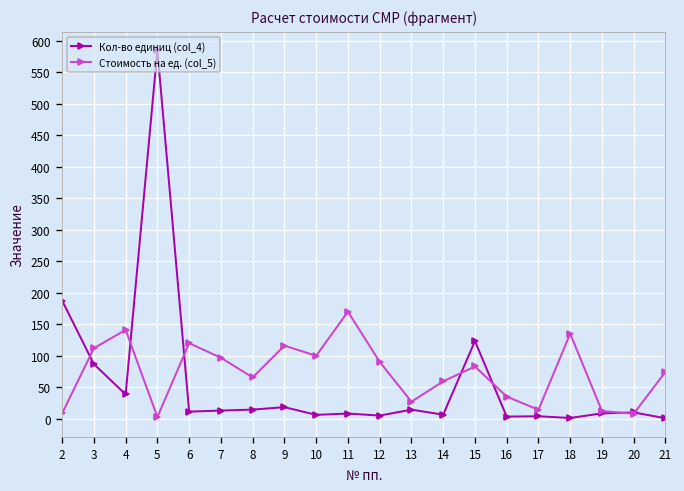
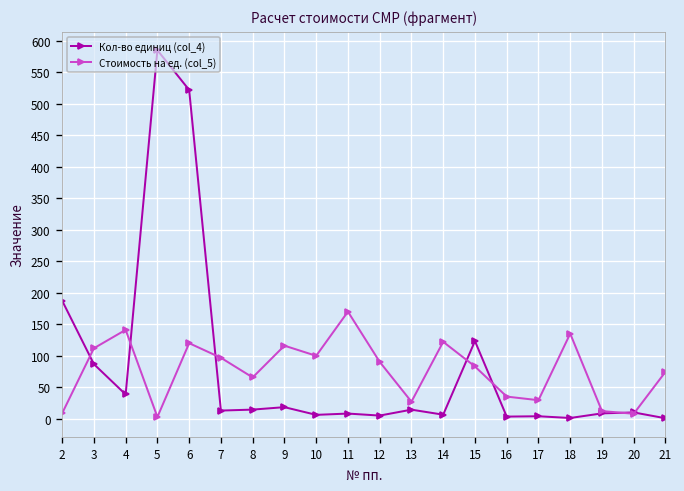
Кол-во единиц (col_4), 6: 10 -> 520
Стоимость на ед. (col_5), 14: 60 -> 120
Стоимость на ед. (col_5), 17: 10 -> 30
